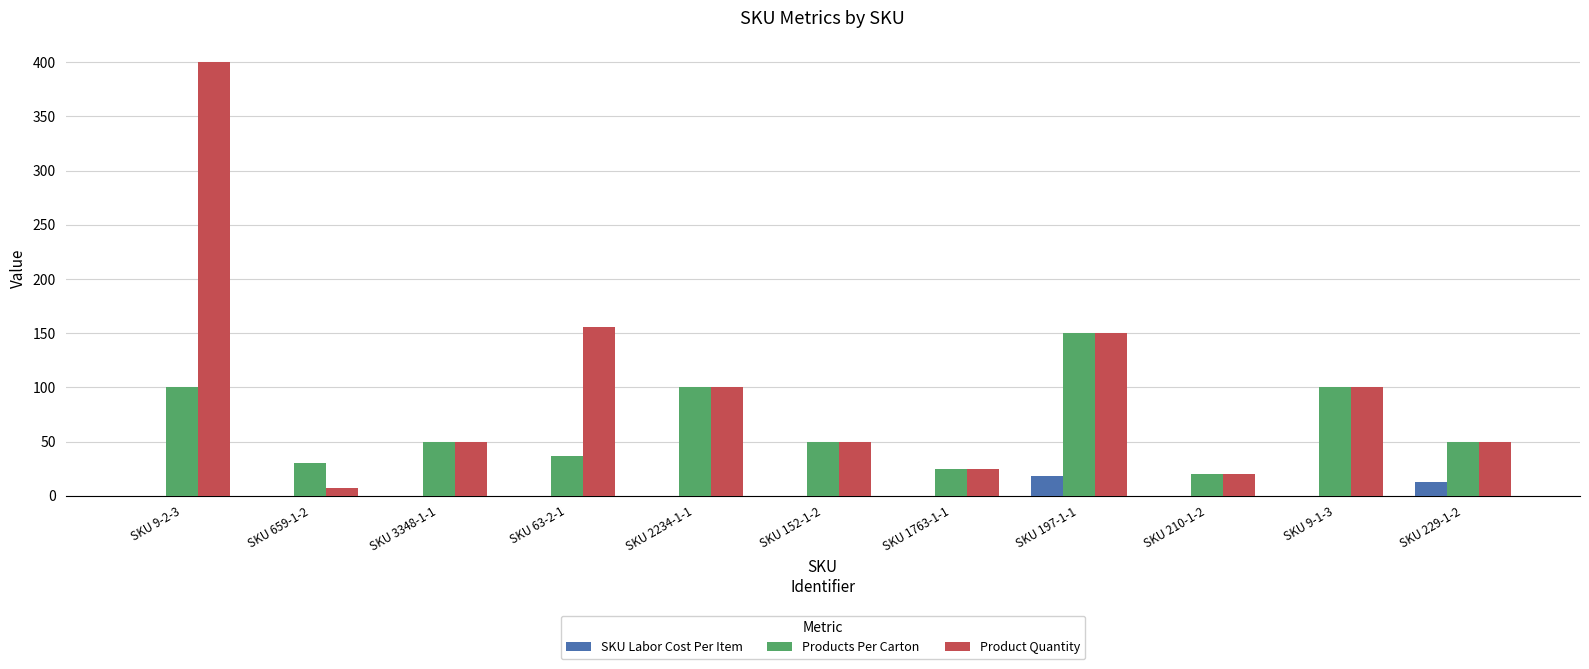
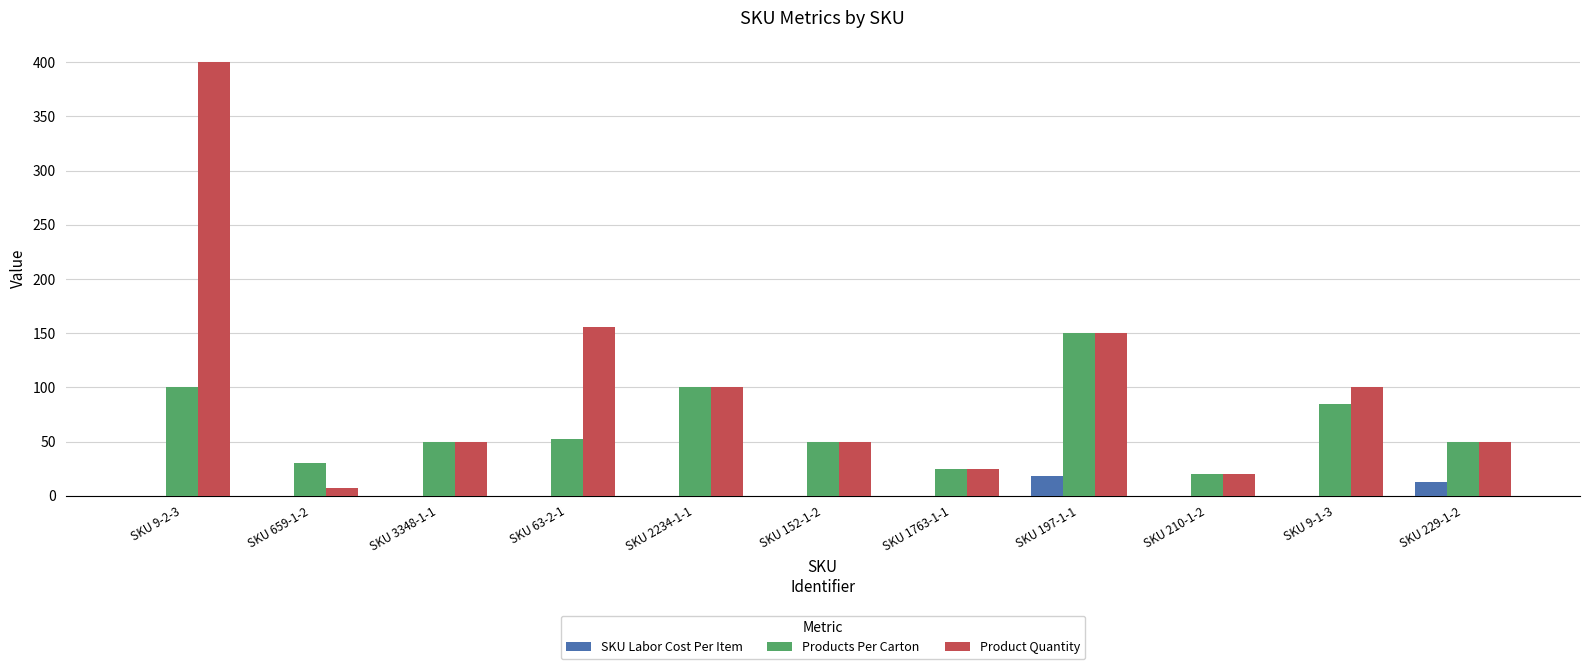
Products Per Carton, SKU 63-2-1: 37 -> 52
Products Per Carton, SKU 9-1-3: 100 -> 85
